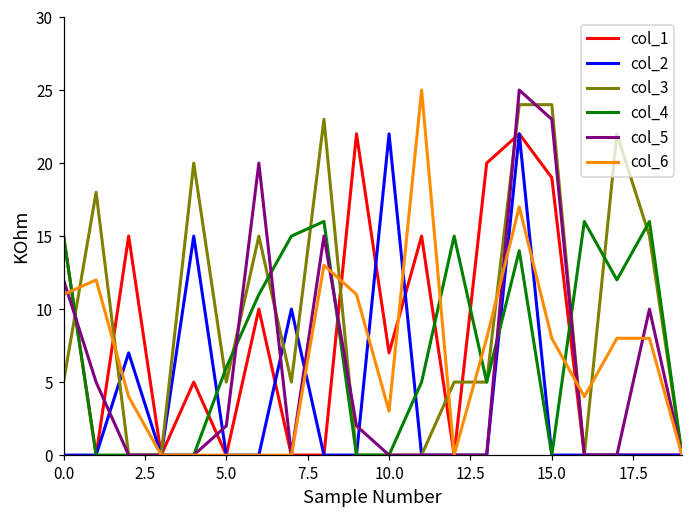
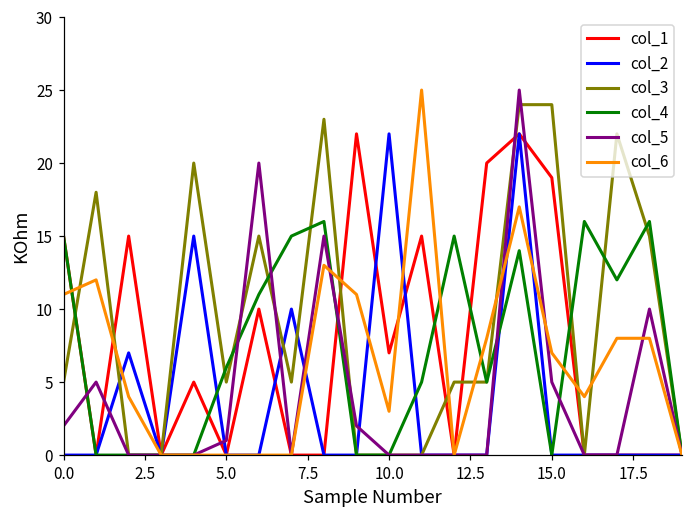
col_5, 0.0: 12 -> 2
col_5, 5.0: 2 -> 1
col_5, 15.0: 23 -> 5
col_6, 15.0: 8 -> 7
